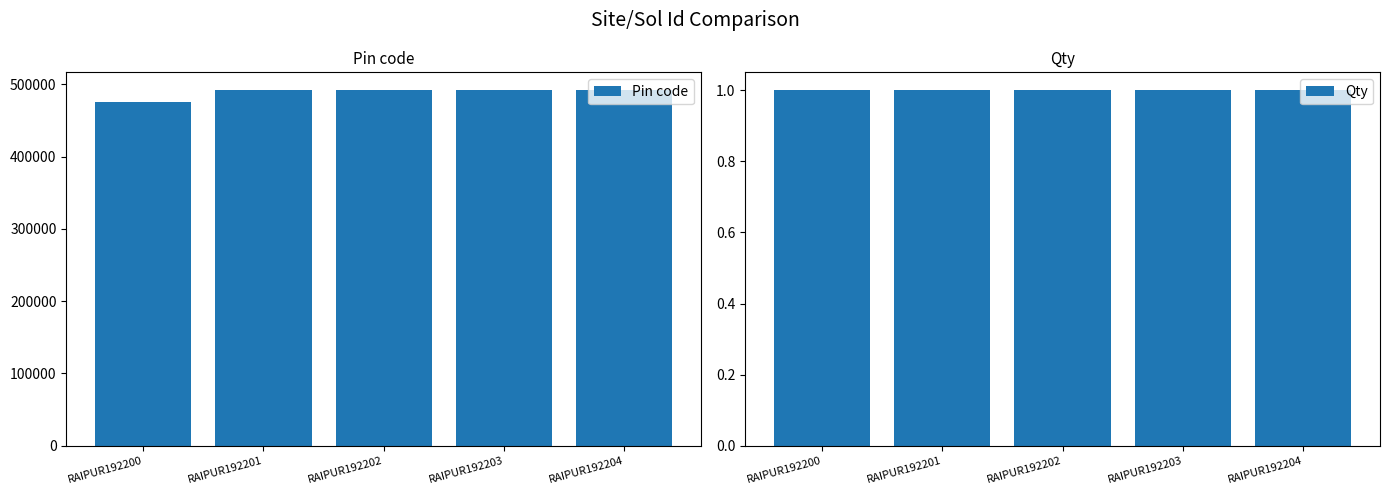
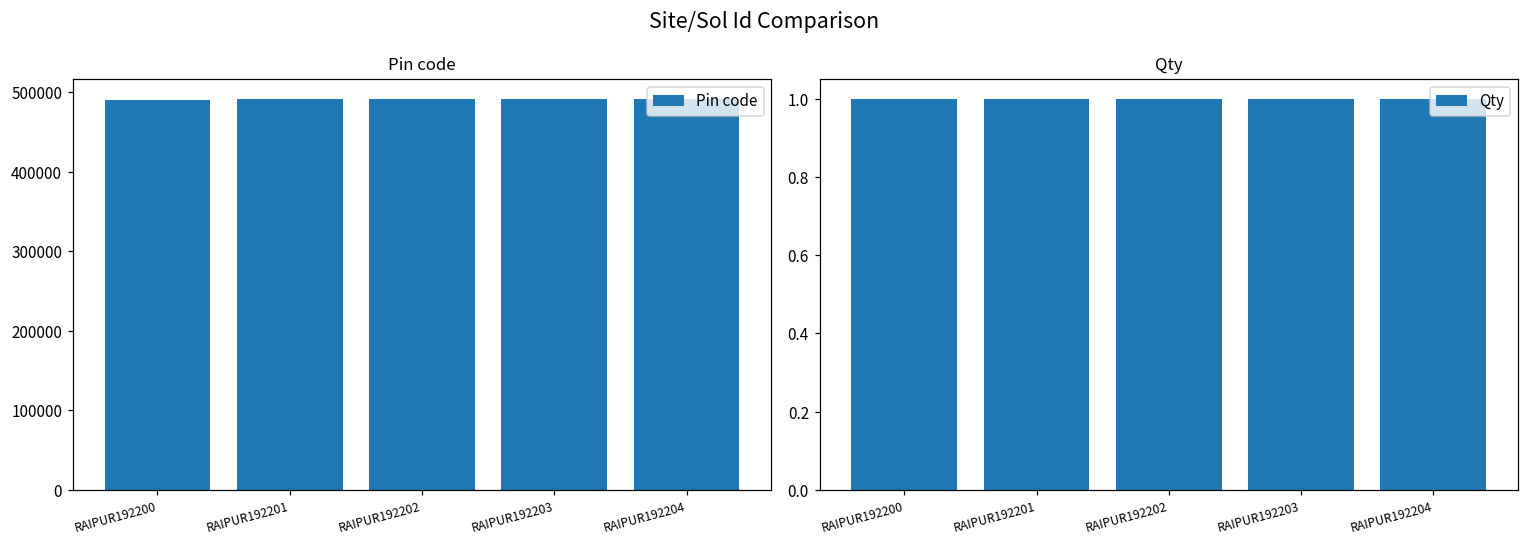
Pin code, RAIPUR192200: 480000 -> 490000
